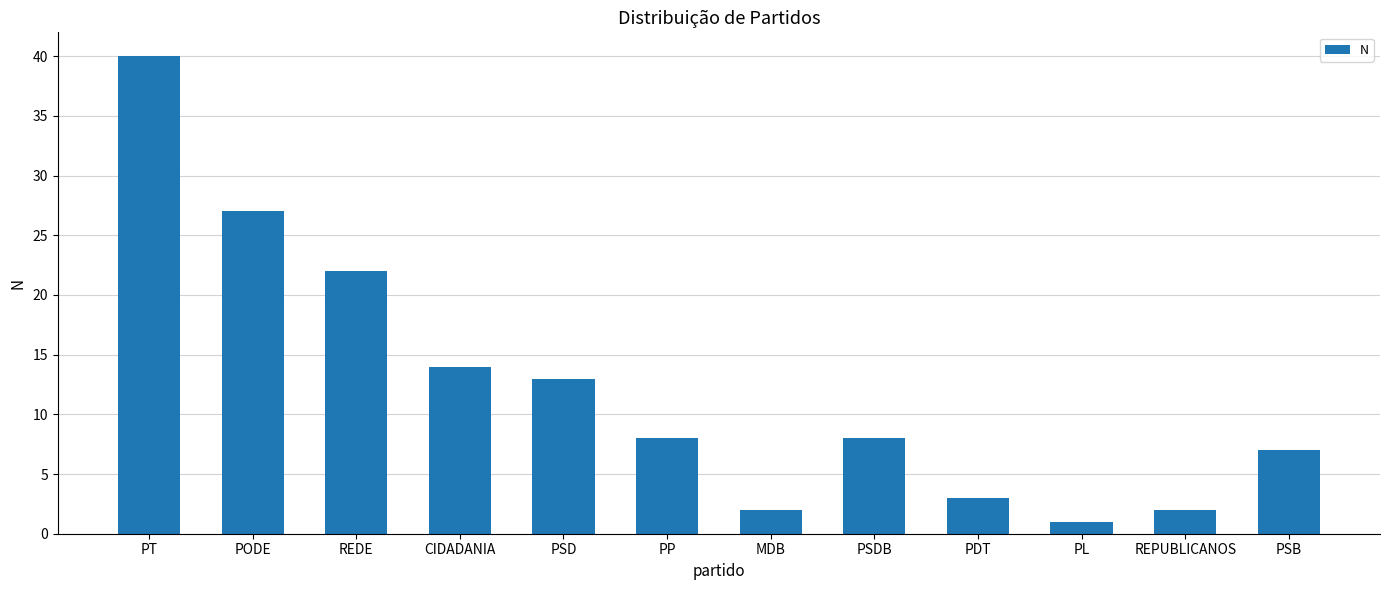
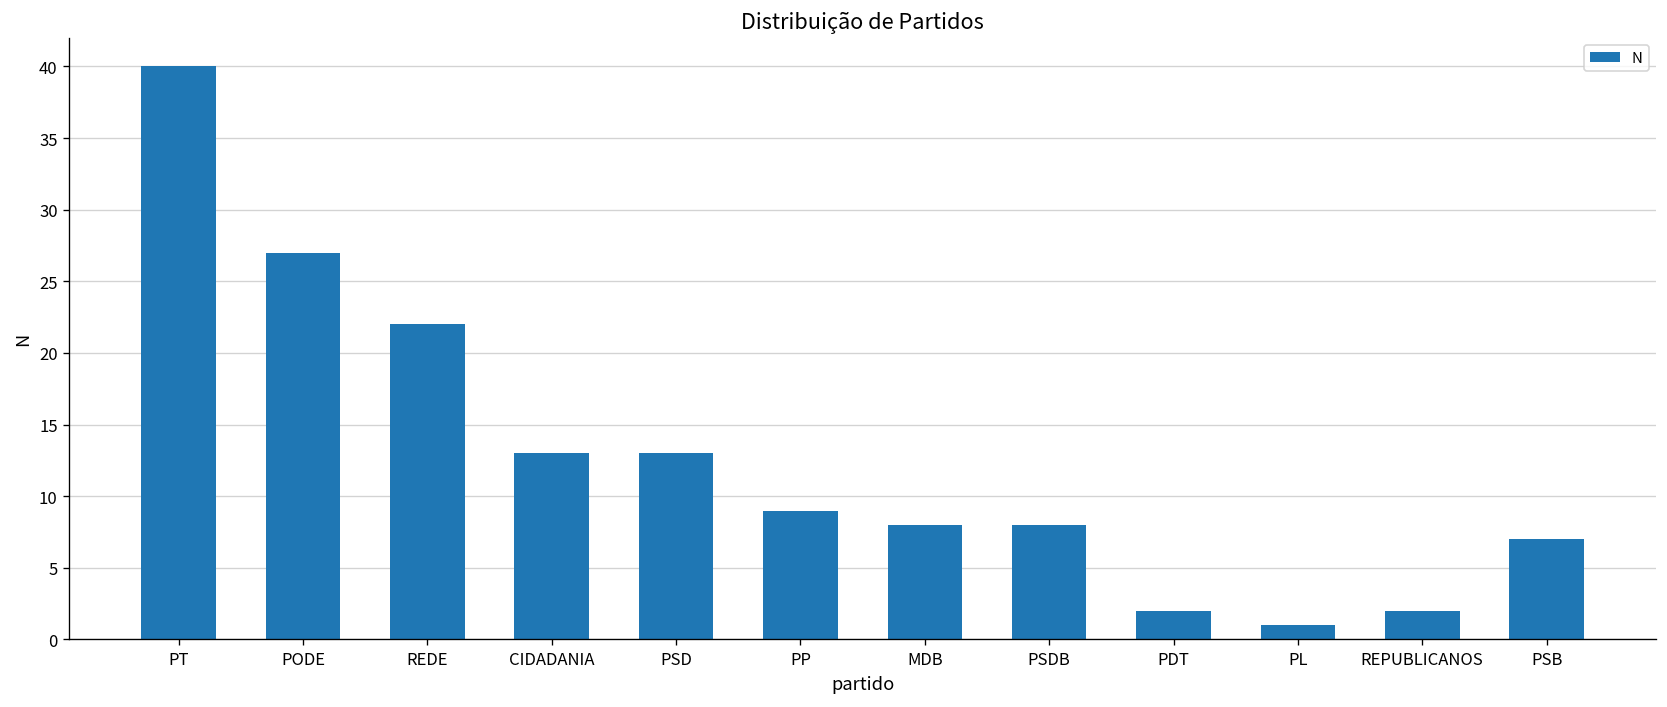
CIDADANIA: 14 -> 13
PP: 8 -> 9
MDB: 2 -> 8
PDT: 3 -> 2
